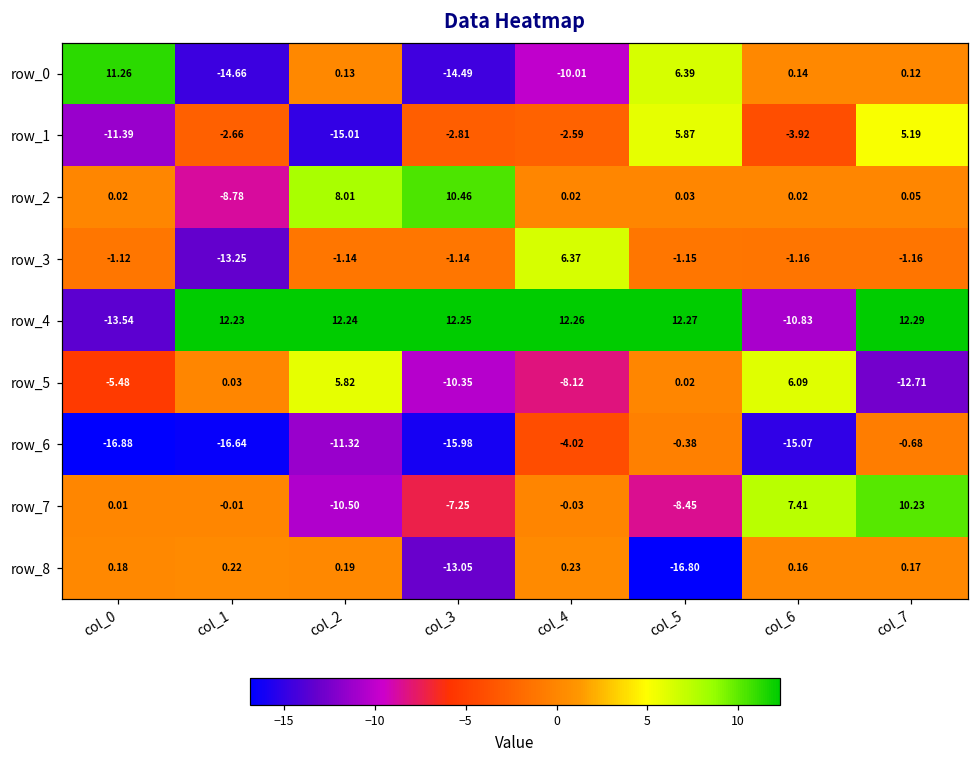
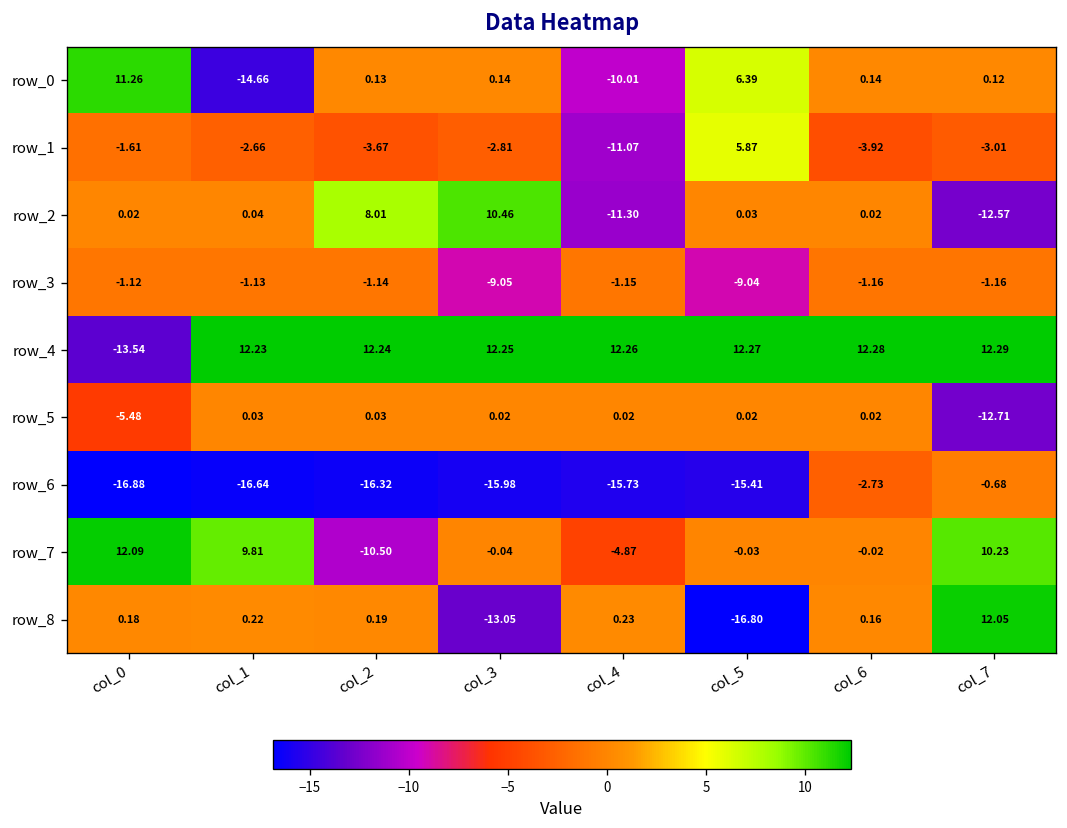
row_0, col_3: -14.49 -> 0.14
row_1, col_0: -11.39 -> -1.61
row_1, col_2: -15.01 -> -3.67
row_1, col_4: -2.59 -> -11.07
row_1, col_7: 5.19 -> -3.01
row_2, col_1: -8.78 -> 0.04
row_2, col_4: 0.02 -> -11.30
row_2, col_7: 0.05 -> -12.57
row_3, col_1: -13.25 -> -1.13
row_3, col_3: -1.14 -> -9.05
row_3, col_4: 6.37 -> -1.15
row_3, col_5: -1.15 -> -9.04
row_4, col_6: -10.83 -> 12.28
row_5, col_2: 5.82 -> 0.03
row_5, col_3: -10.35 -> 0.02
row_5, col_4: -8.12 -> 0.02
row_5, col_6: 6.09 -> 0.02
row_6, col_2: -11.32 -> -16.32
row_6, col_4: -4.02 -> -15.73
row_6, col_5: -0.38 -> -15.41
row_6, col_6: -15.07 -> -2.73
row_7, col_0: 0.01 -> 12.09
row_7, col_1: -0.01 -> 9.81
row_7, col_3: -7.25 -> -0.04
row_7, col_4: -0.03 -> -4.87
row_7, col_5: -8.45 -> -0.03
row_7, col_6: 7.41 -> -0.02
row_8, col_7: 0.17 -> 12.05
